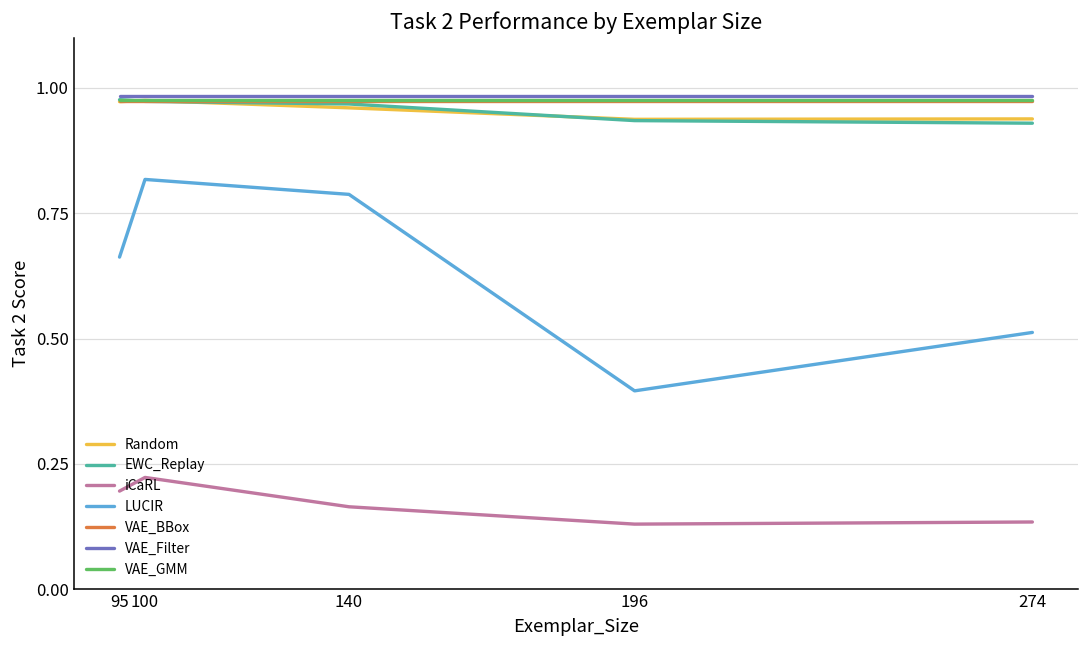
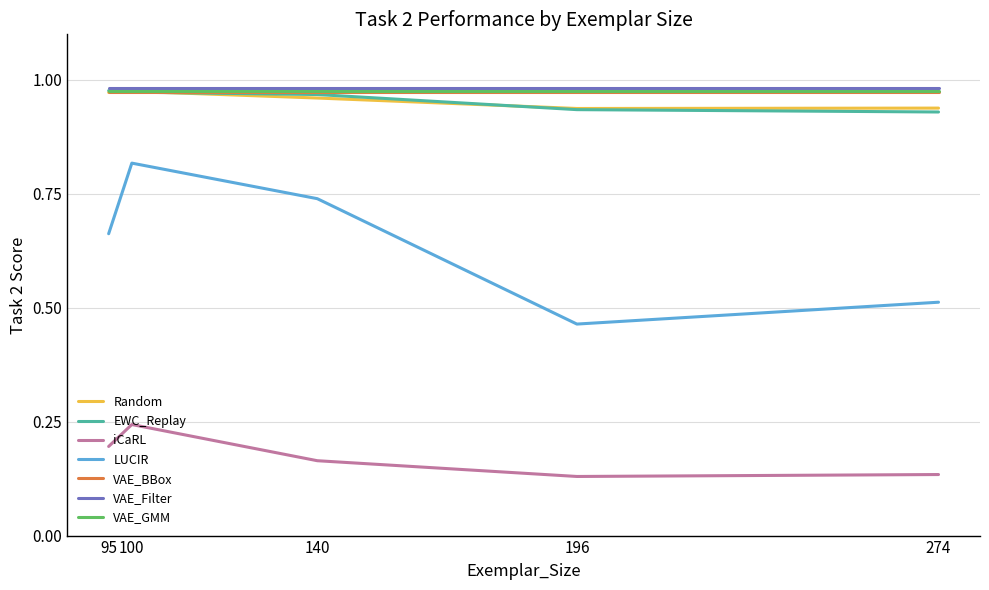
iCaRL, 100: 0.22 -> 0.24
LUCIR, 140: 0.79 -> 0.74
LUCIR, 196: 0.40 -> 0.46
